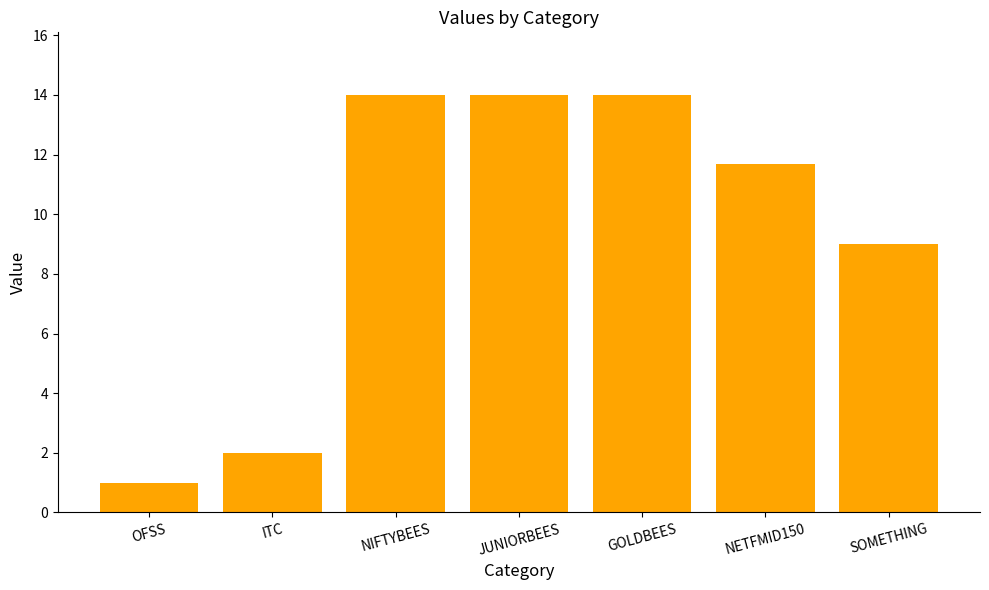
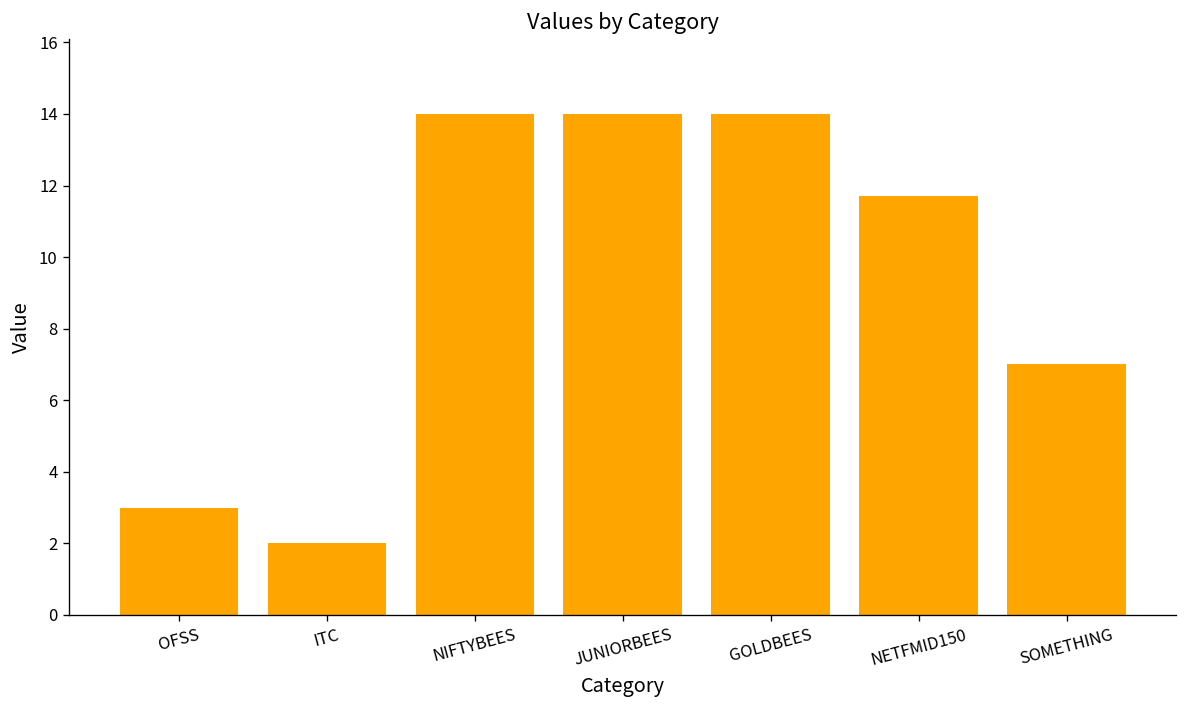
OFSS: 1 -> 3
SOMETHING: 9 -> 7
